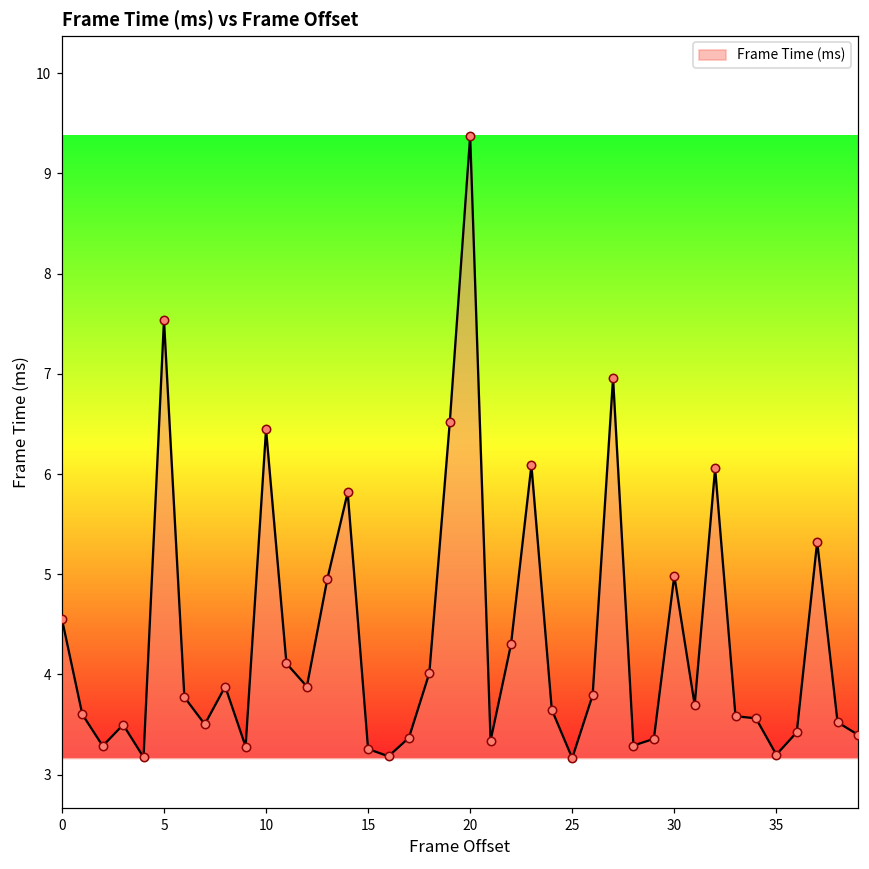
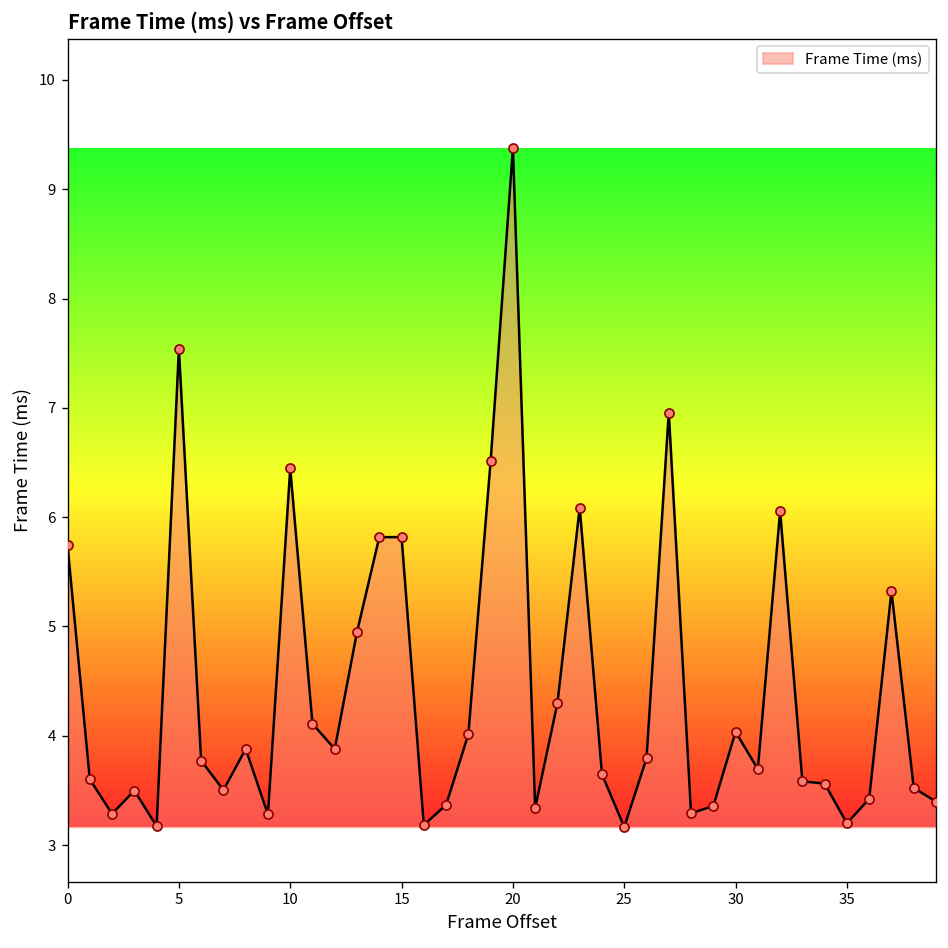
0: 4.6 -> 5.7
15: 3.3 -> 5.8
30: 5.0 -> 4.0
